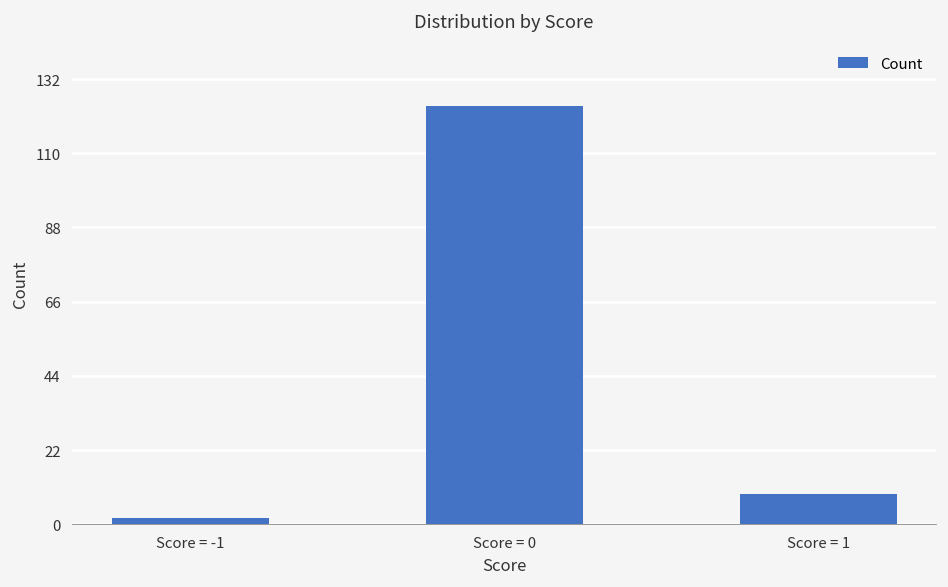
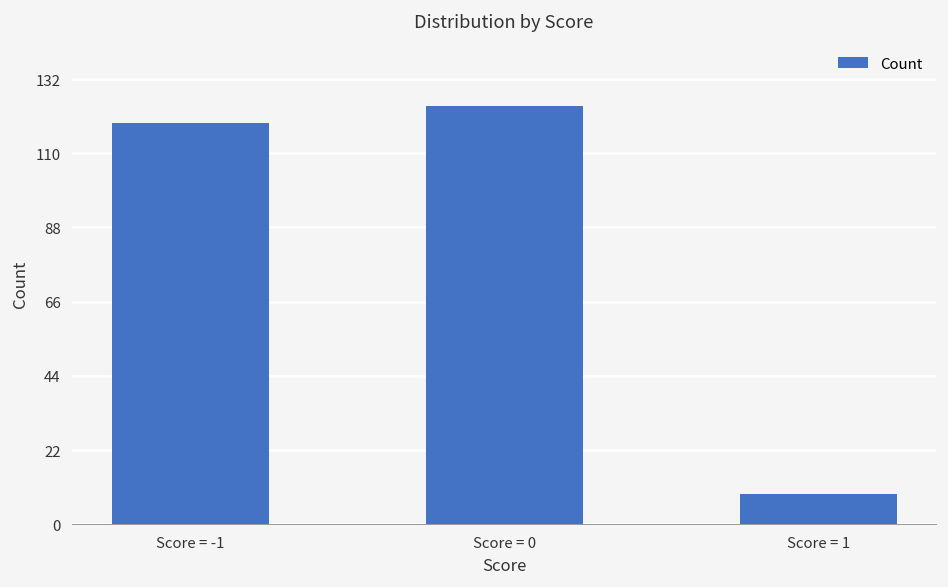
Score = -1: 2 -> 119
